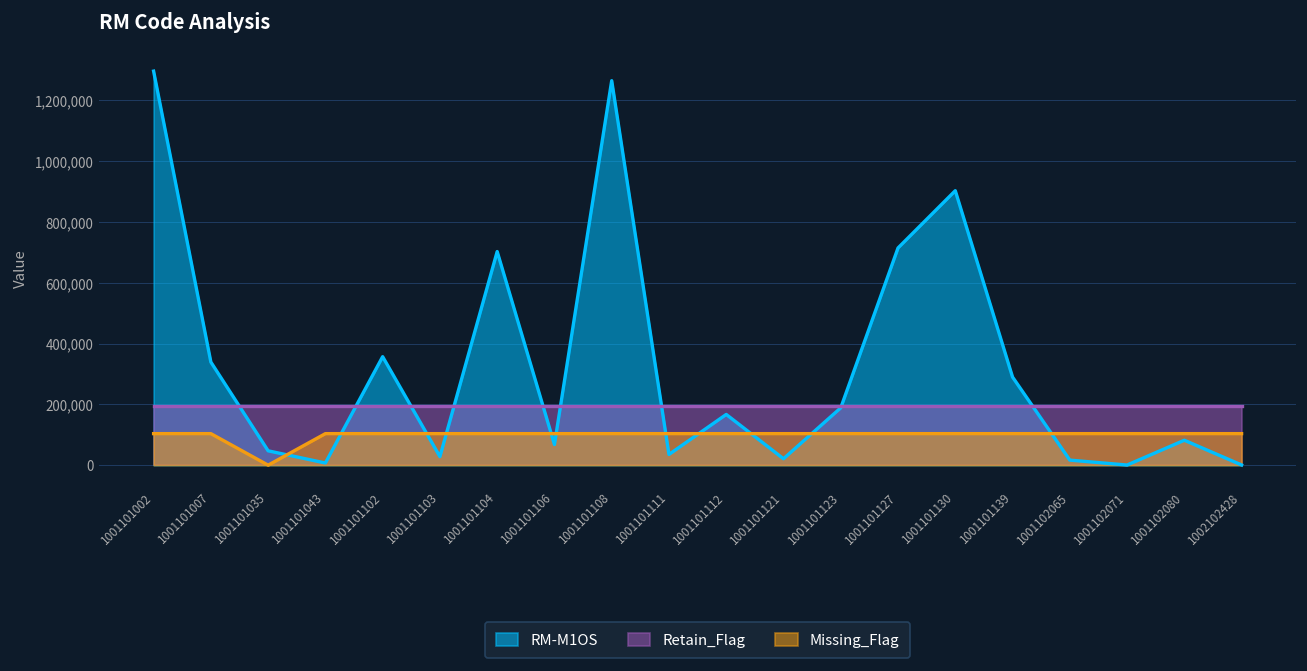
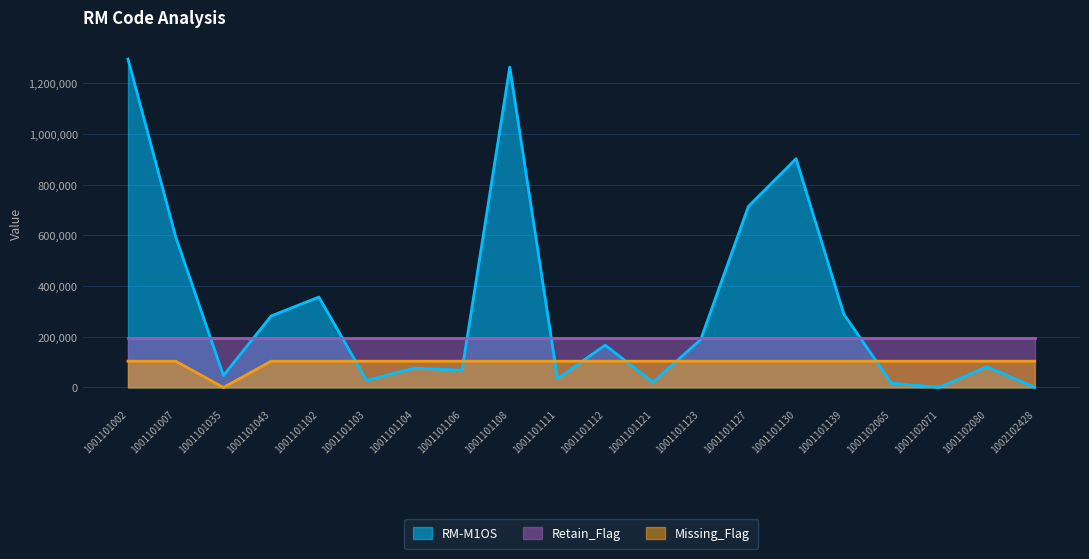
RM-M1OS, 1001101007: 340,000 -> 590,000
RM-M1OS, 1001101043: 10,000 -> 280,000
RM-M1OS, 1001101104: 700,000 -> 80,000
